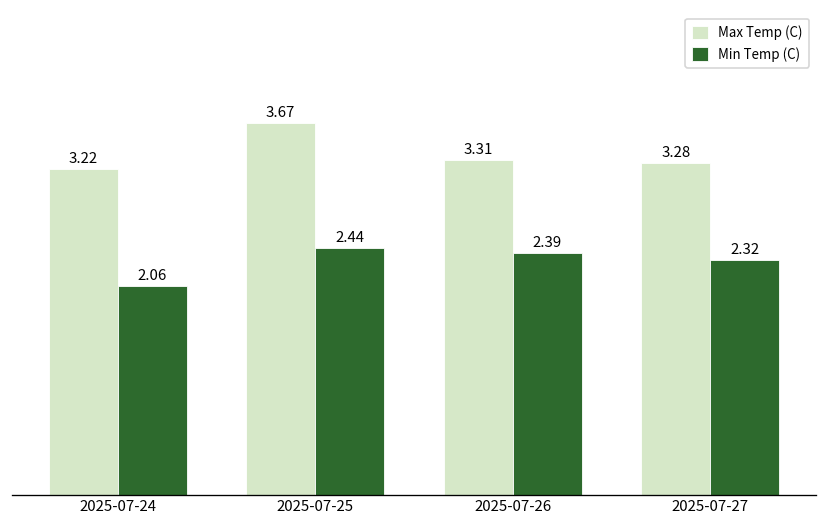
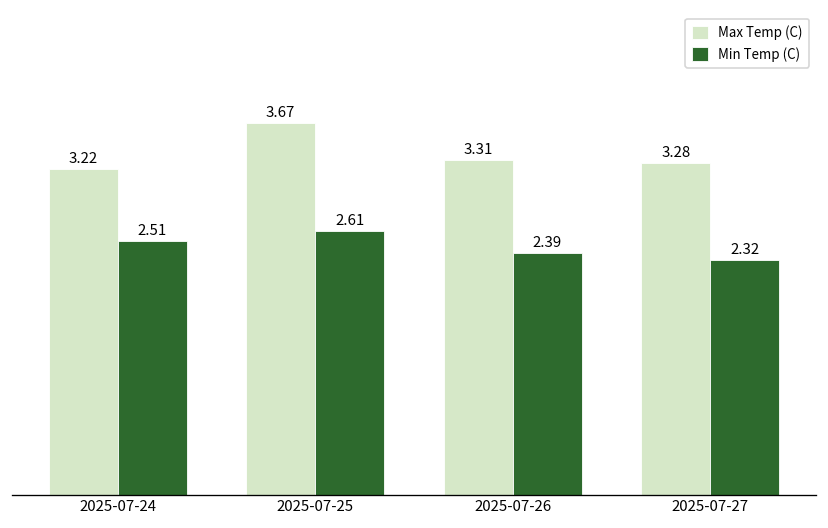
Min Temp (C), 2025-07-24: 2.06 -> 2.51
Min Temp (C), 2025-07-25: 2.44 -> 2.61
